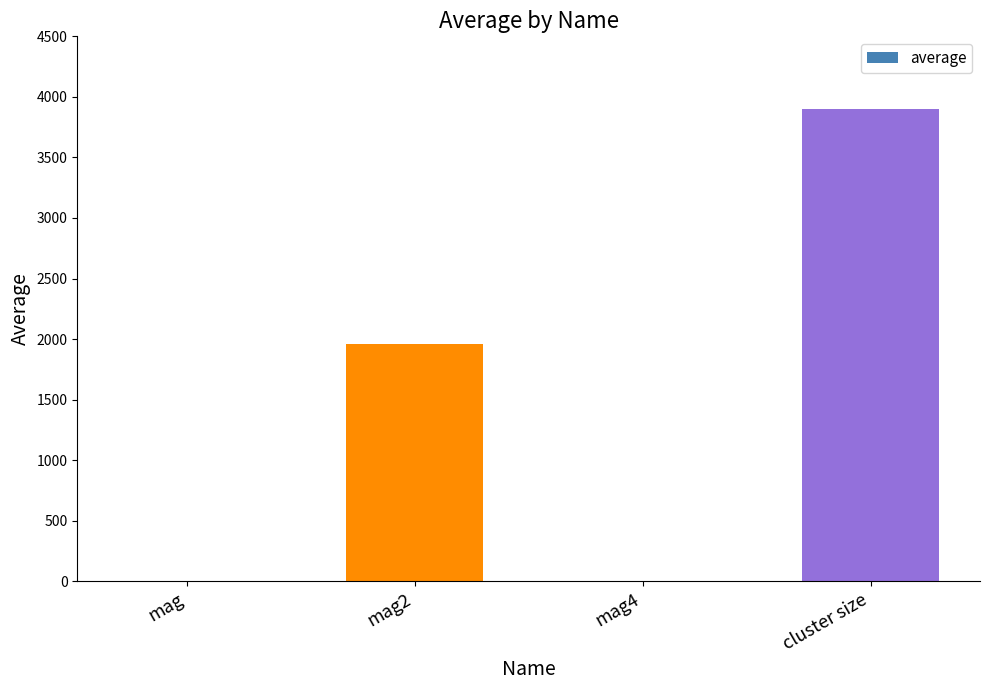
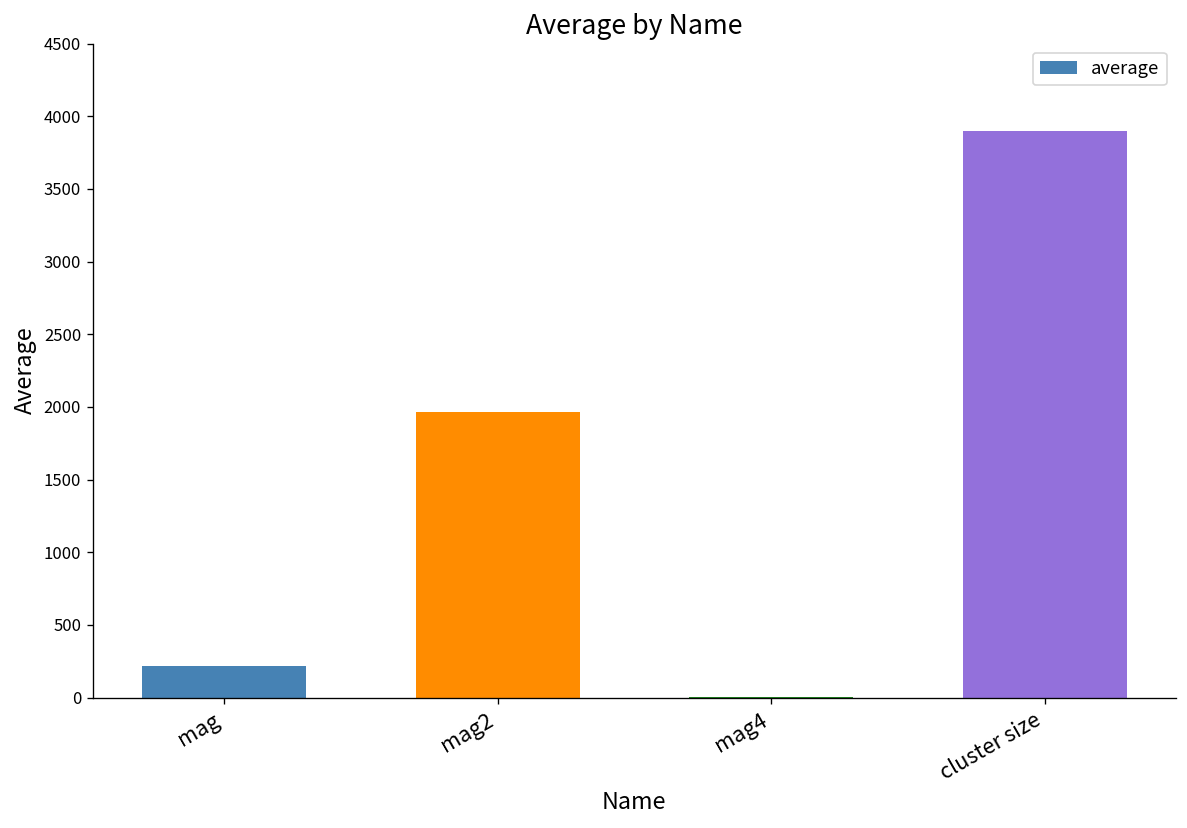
mag: 0 -> 210
